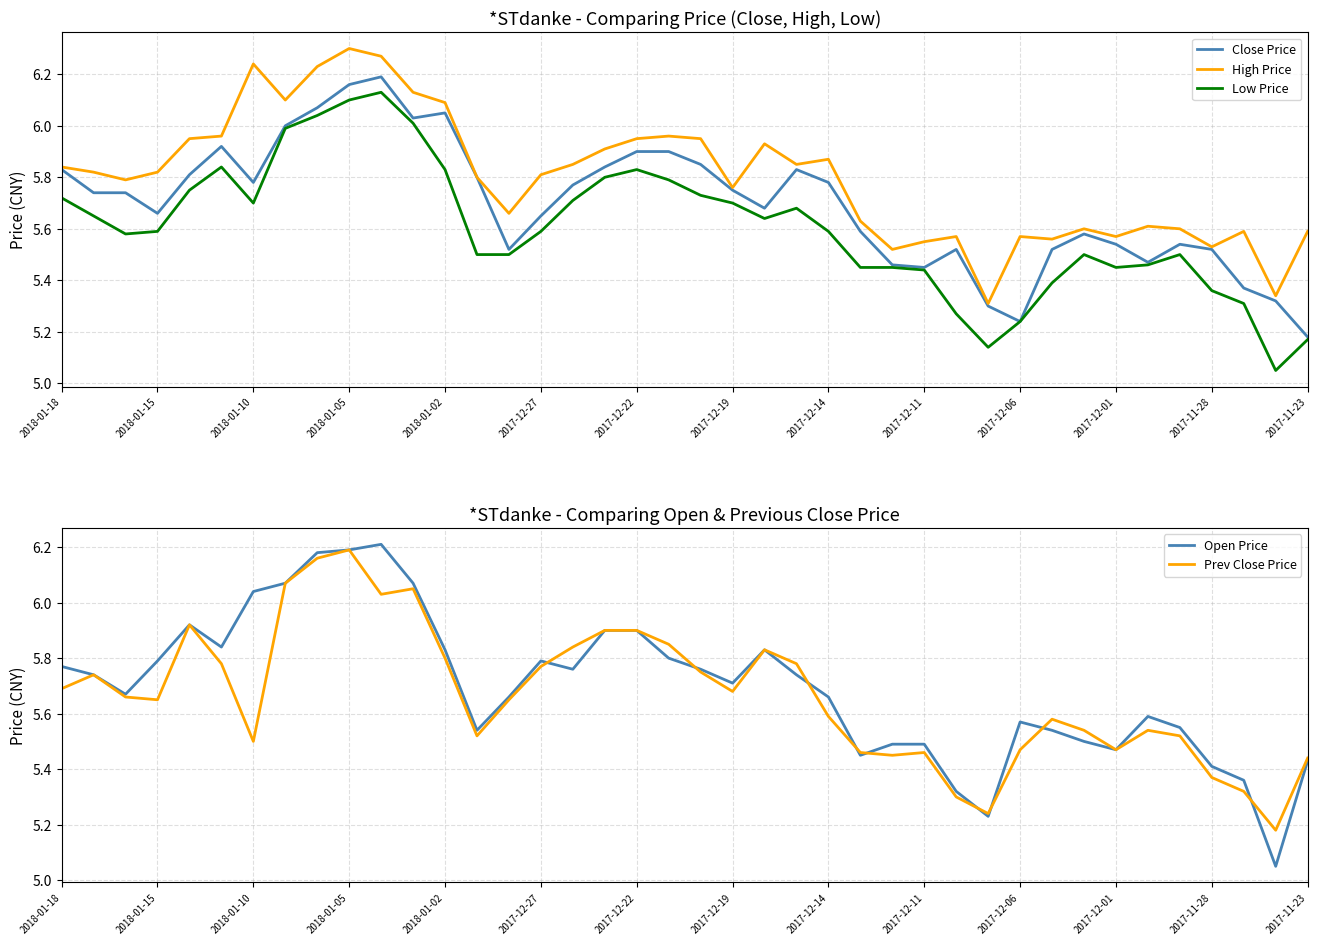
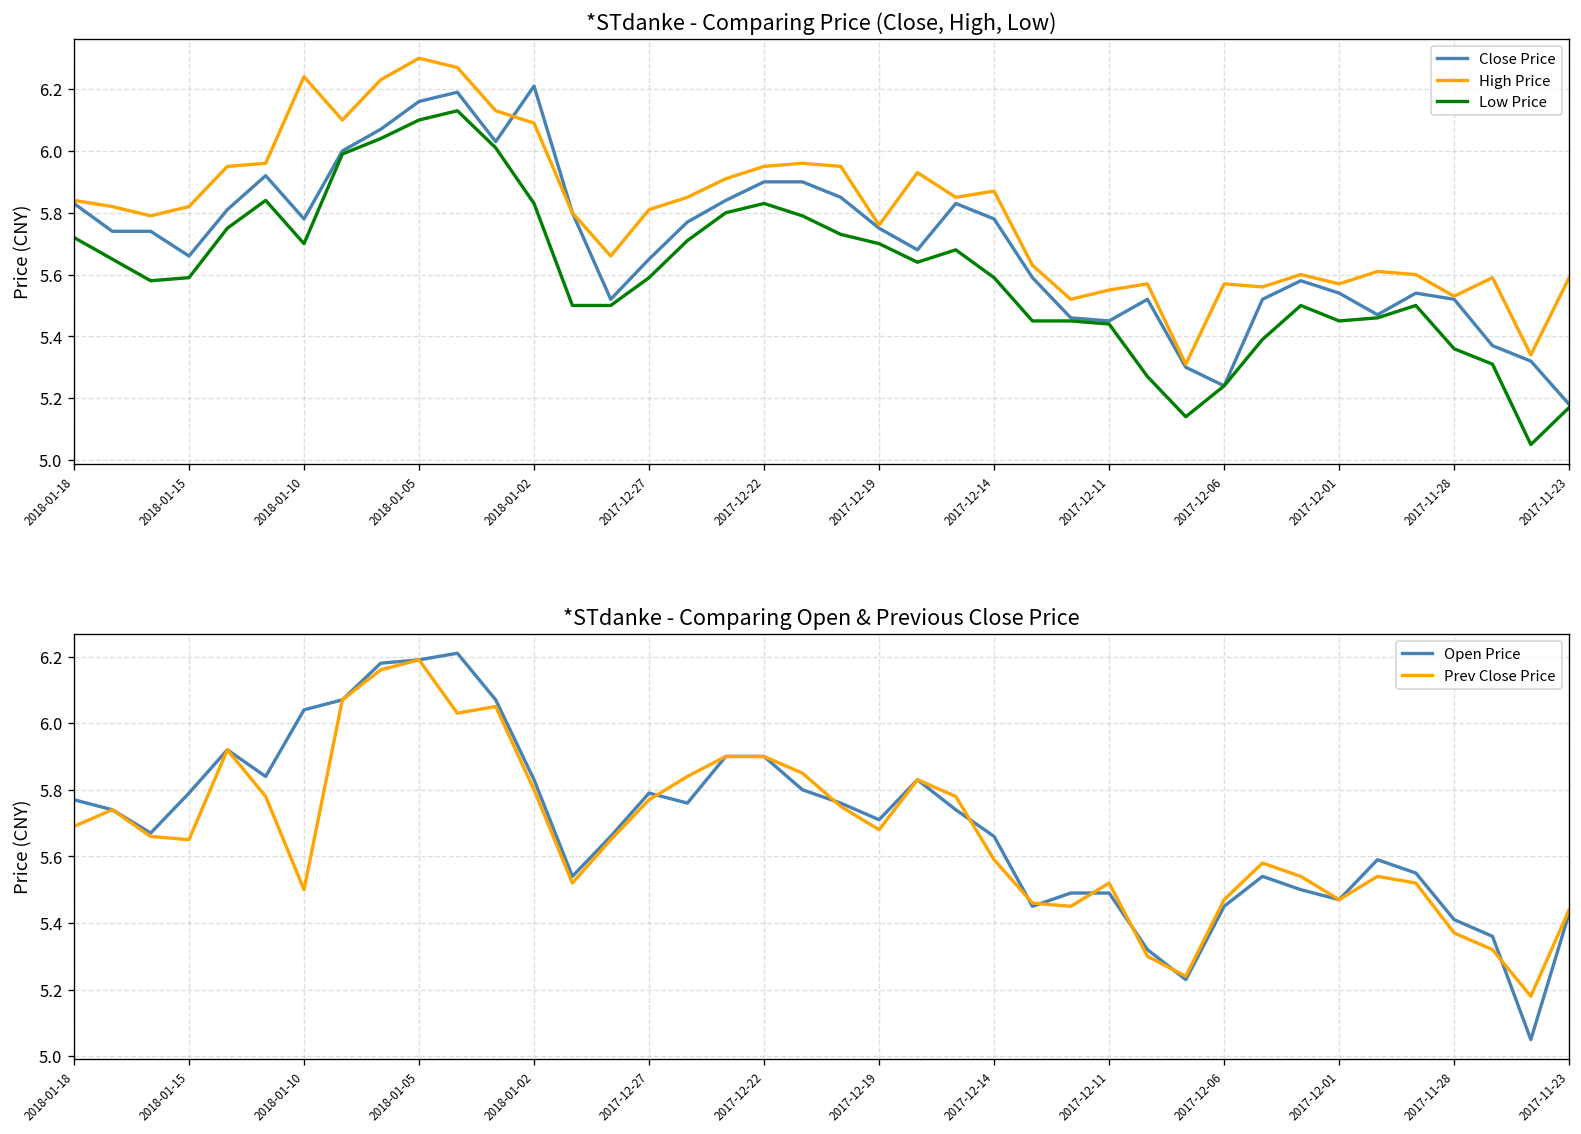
*STdanke - Comparing Price (Close, High, Low), Close Price, 2018-01-02: 6.05 -> 6.21
*STdanke - Comparing Open & Previous Close Price, Prev Close Price, 2017-12-11: 5.46 -> 5.52
*STdanke - Comparing Open & Previous Close Price, Open Price, 2017-12-06: 5.57 -> 5.45
